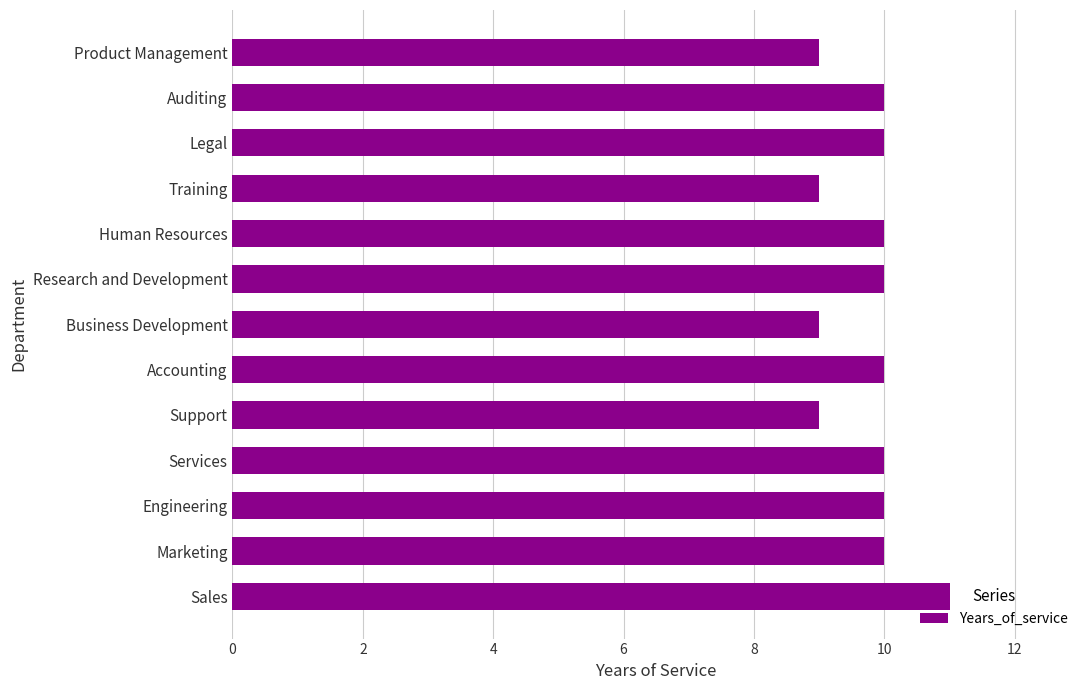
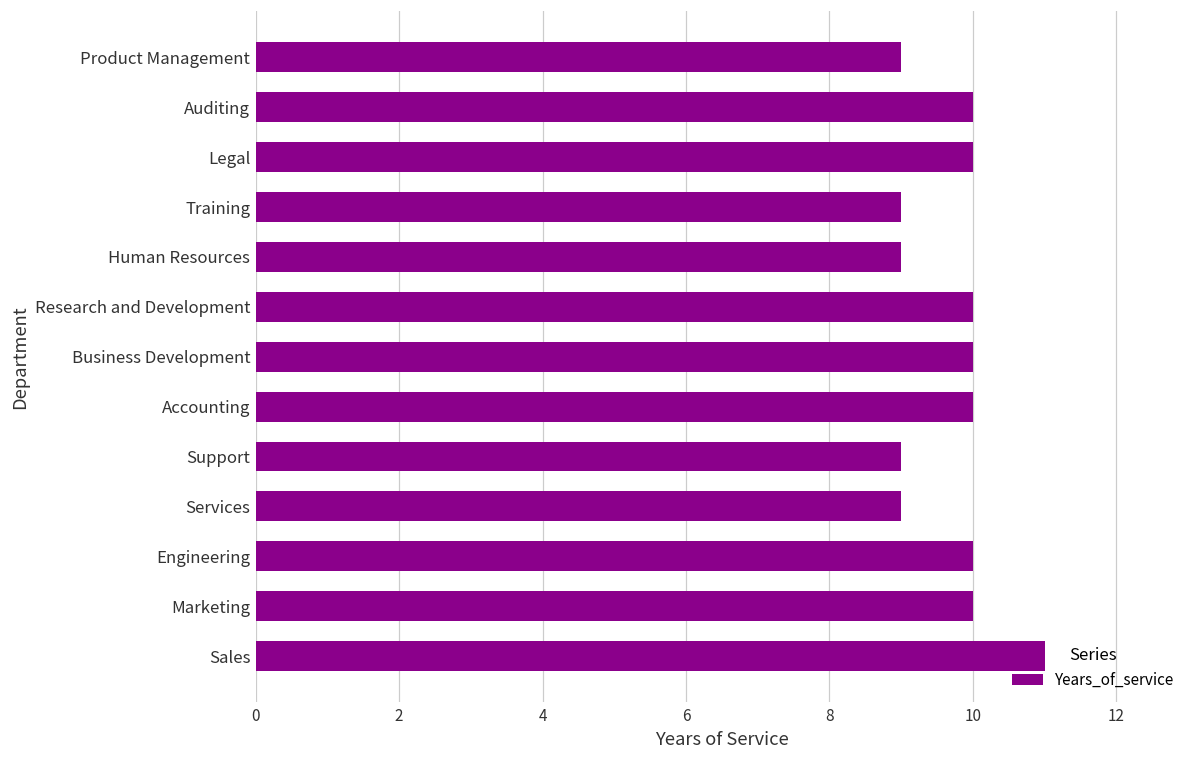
Human Resources: 10 -> 9
Business Development: 9 -> 10
Services: 10 -> 9
